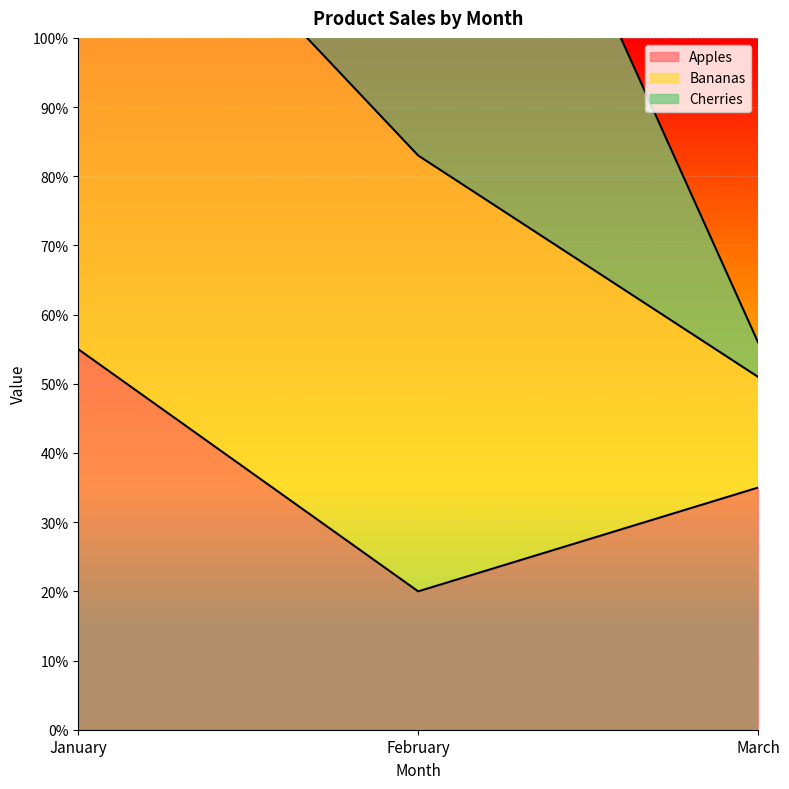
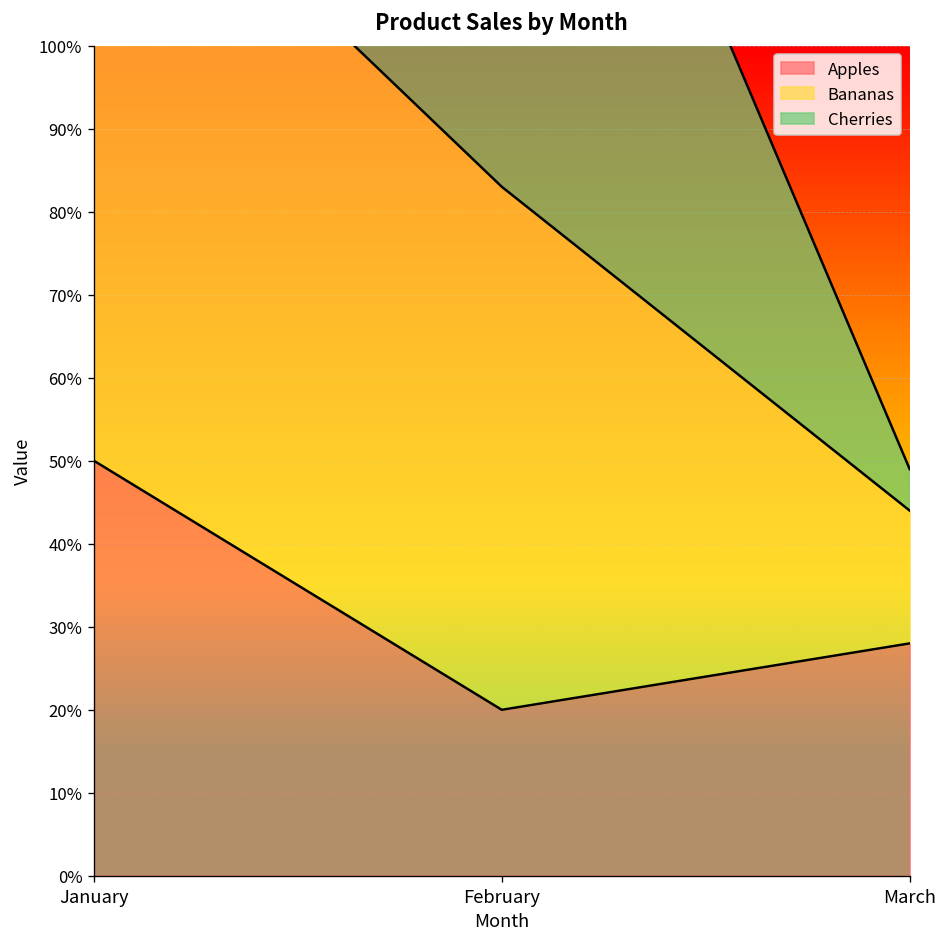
Apples, January: 55% -> 50%
Apples, March: 35% -> 28%
